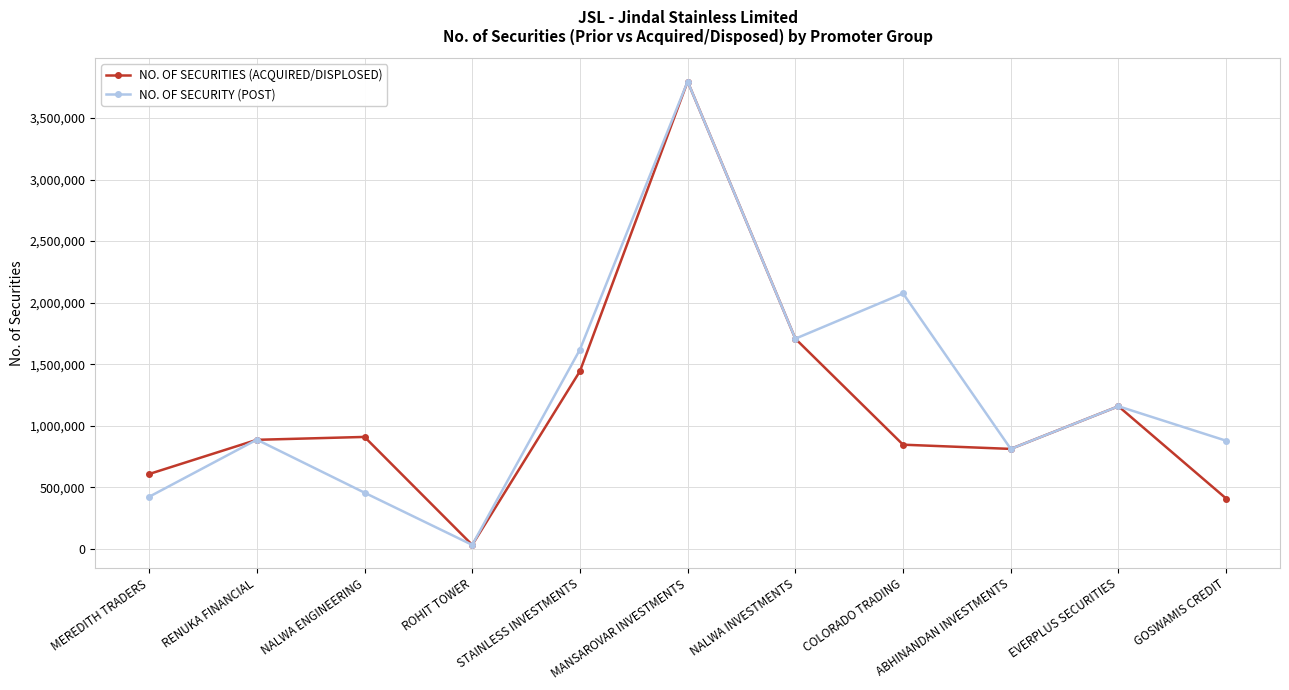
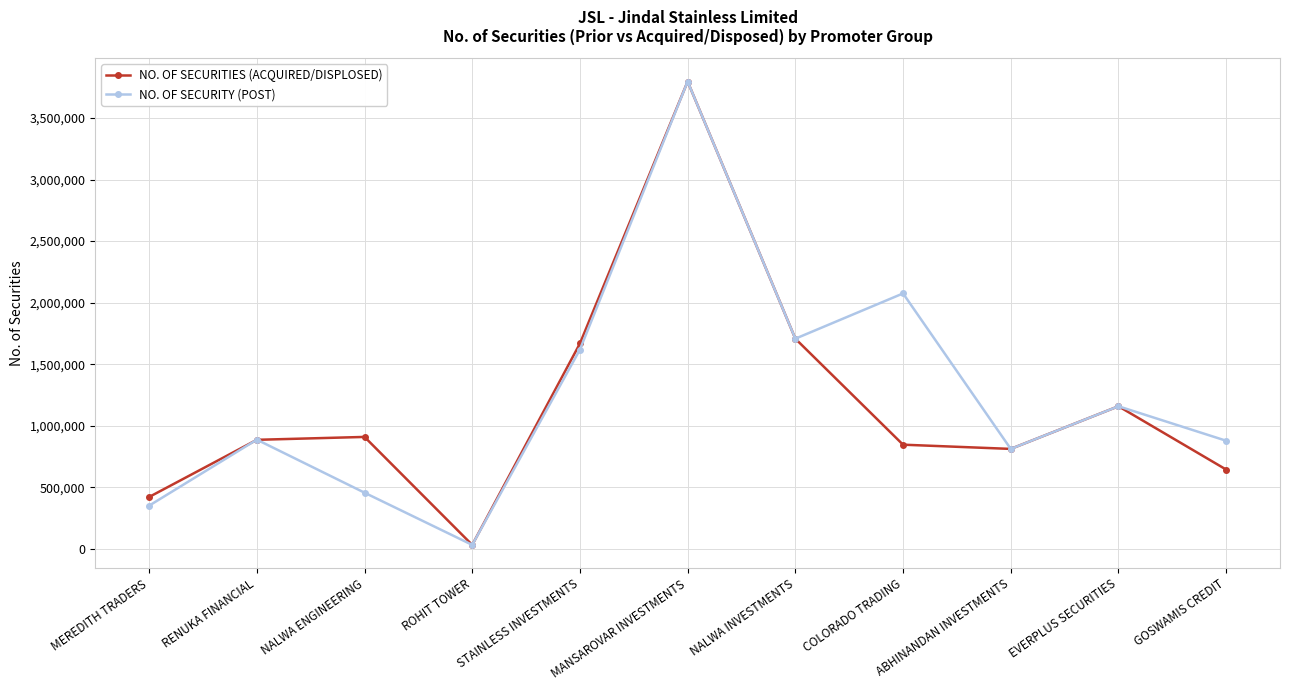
NO. OF SECURITIES (ACQUIRED/DISPLOSED), MEREDITH TRADERS: 610,000 -> 420,000
NO. OF SECURITY (POST), MEREDITH TRADERS: 420,000 -> 350,000
NO. OF SECURITIES (ACQUIRED/DISPLOSED), STAINLESS INVESTMENTS: 1,440,000 -> 1,670,000
NO. OF SECURITIES (ACQUIRED/DISPLOSED), GOSWAMIS CREDIT: 410,000 -> 640,000
